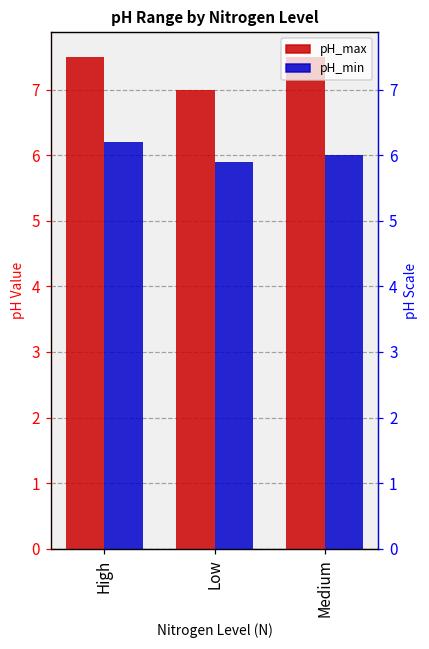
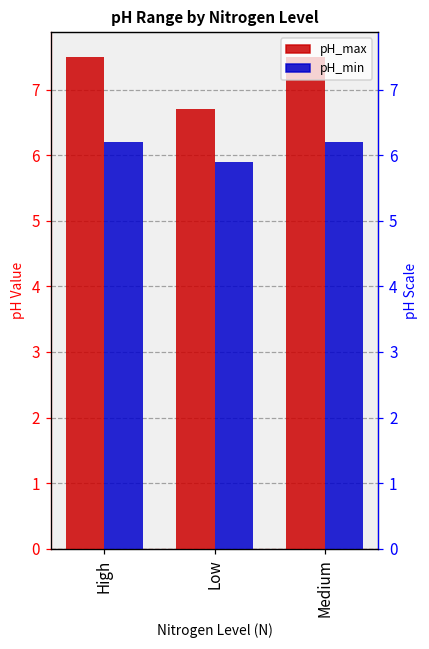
pH_max, Low: 7.0 -> 6.7
pH_min, Medium: 6.0 -> 6.2
